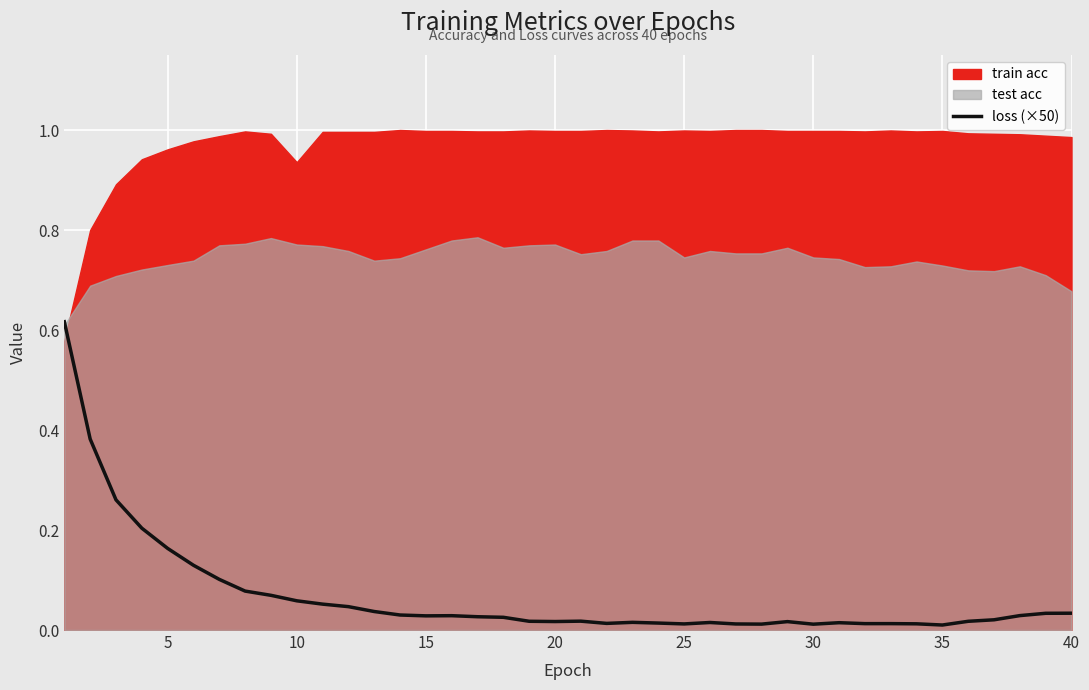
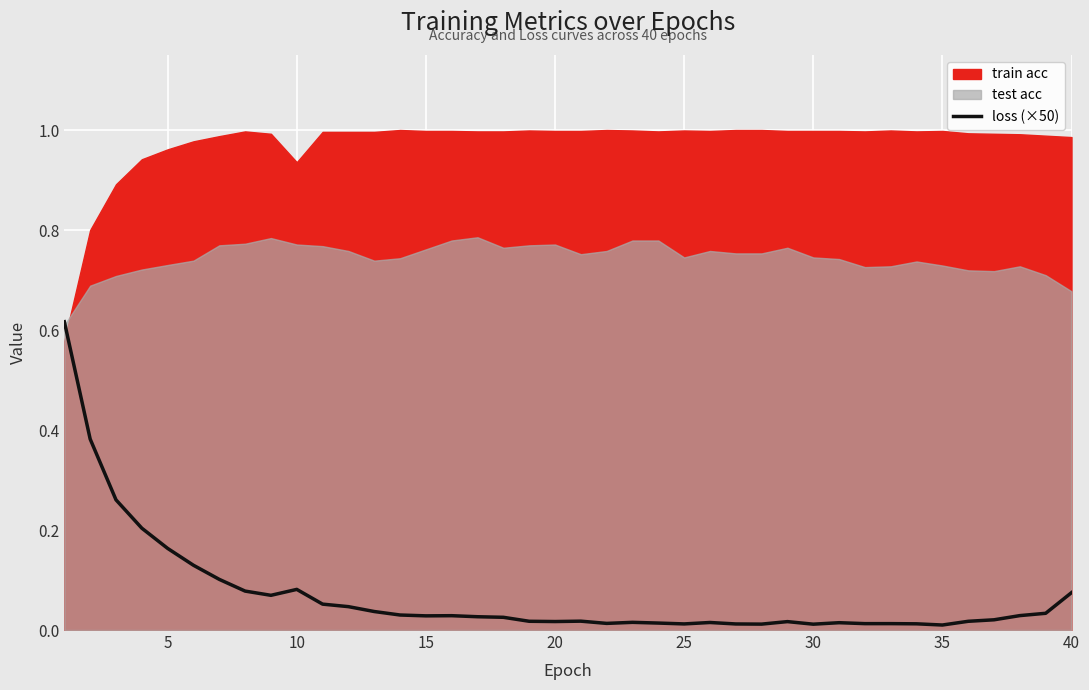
loss (×50), 10: 0.06 -> 0.08
loss (×50), 40: 0.03 -> 0.07
